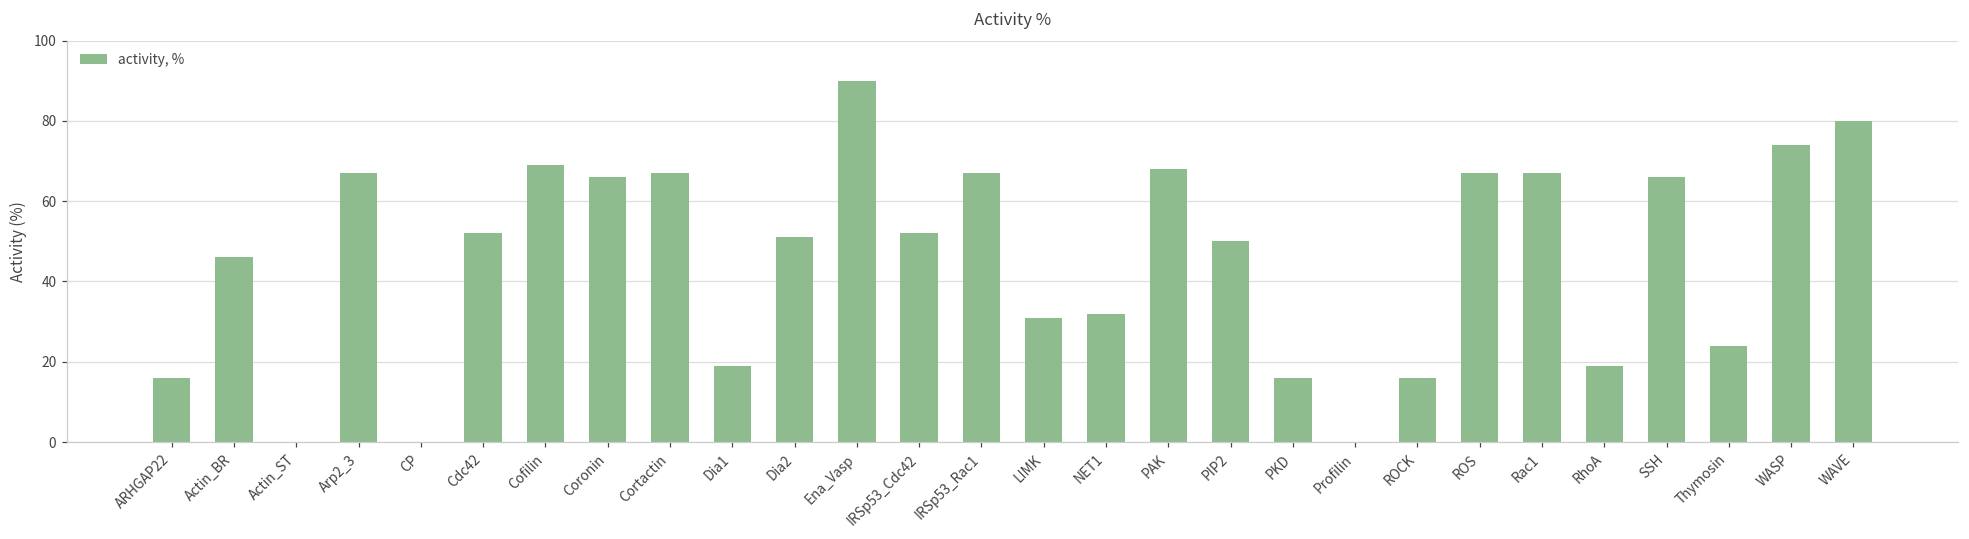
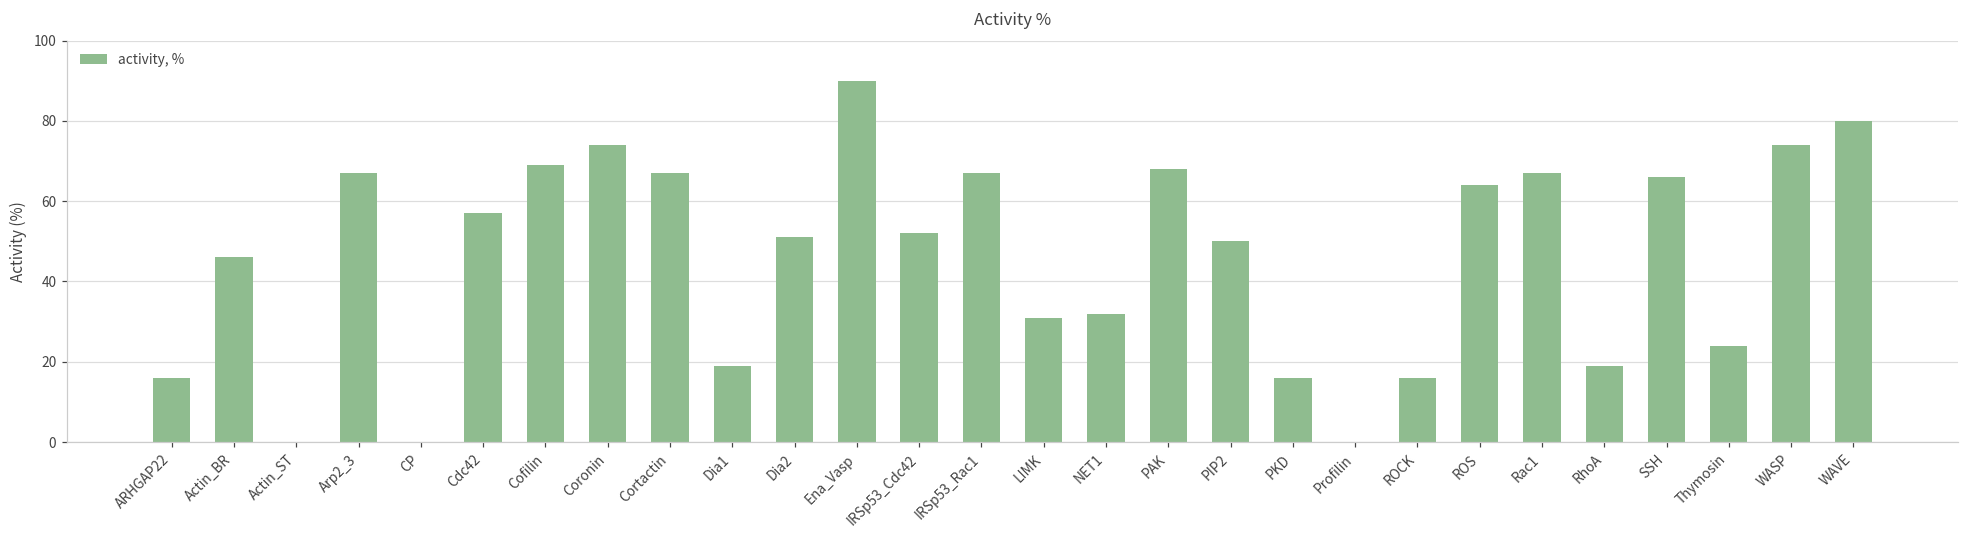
Cdc42: 52 -> 57
Coronin: 66 -> 74
ROS: 67 -> 64
